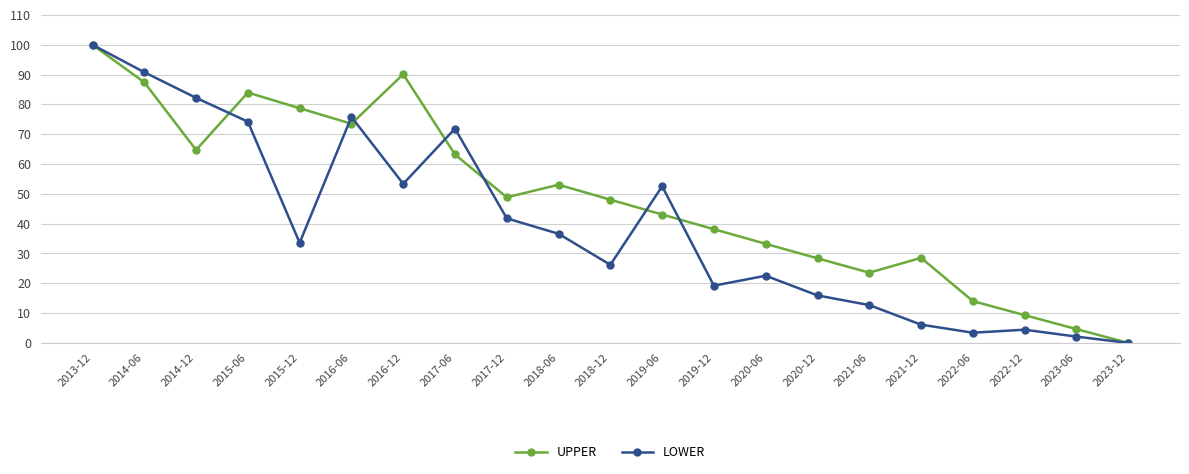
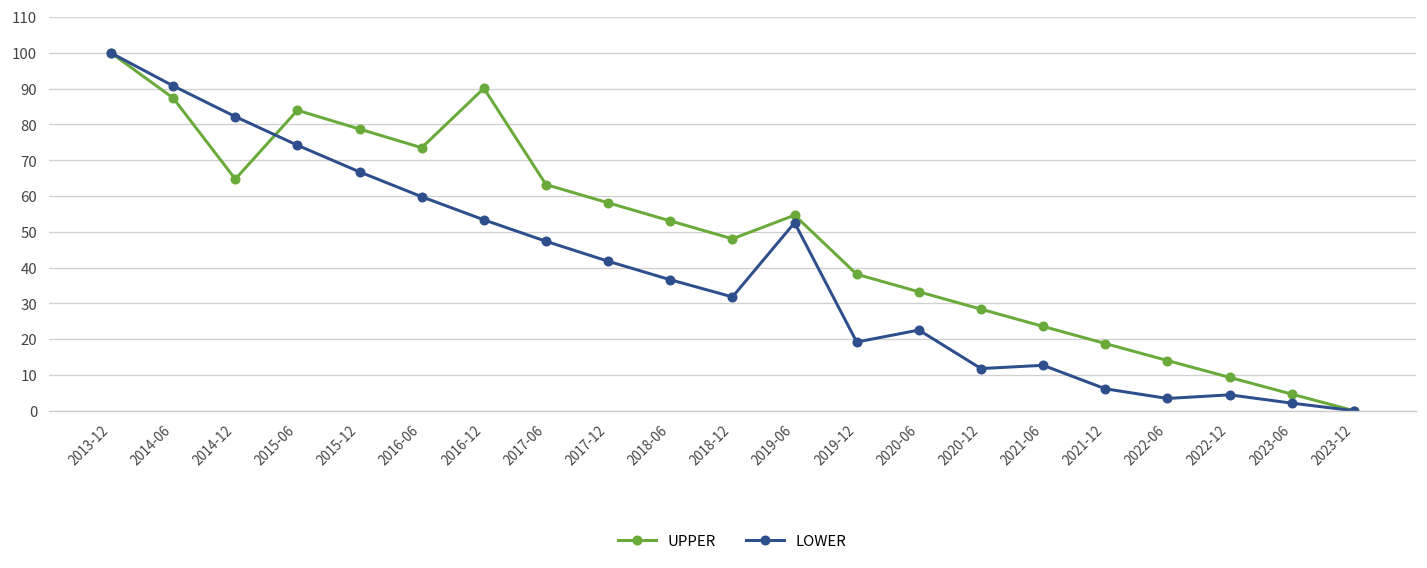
LOWER, 2015-12: 34 -> 67
LOWER, 2016-06: 76 -> 60
LOWER, 2017-06: 72 -> 47
UPPER, 2017-12: 49 -> 58
LOWER, 2018-12: 26 -> 32
UPPER, 2019-06: 43 -> 55
LOWER, 2020-12: 16 -> 12
UPPER, 2021-12: 29 -> 19
